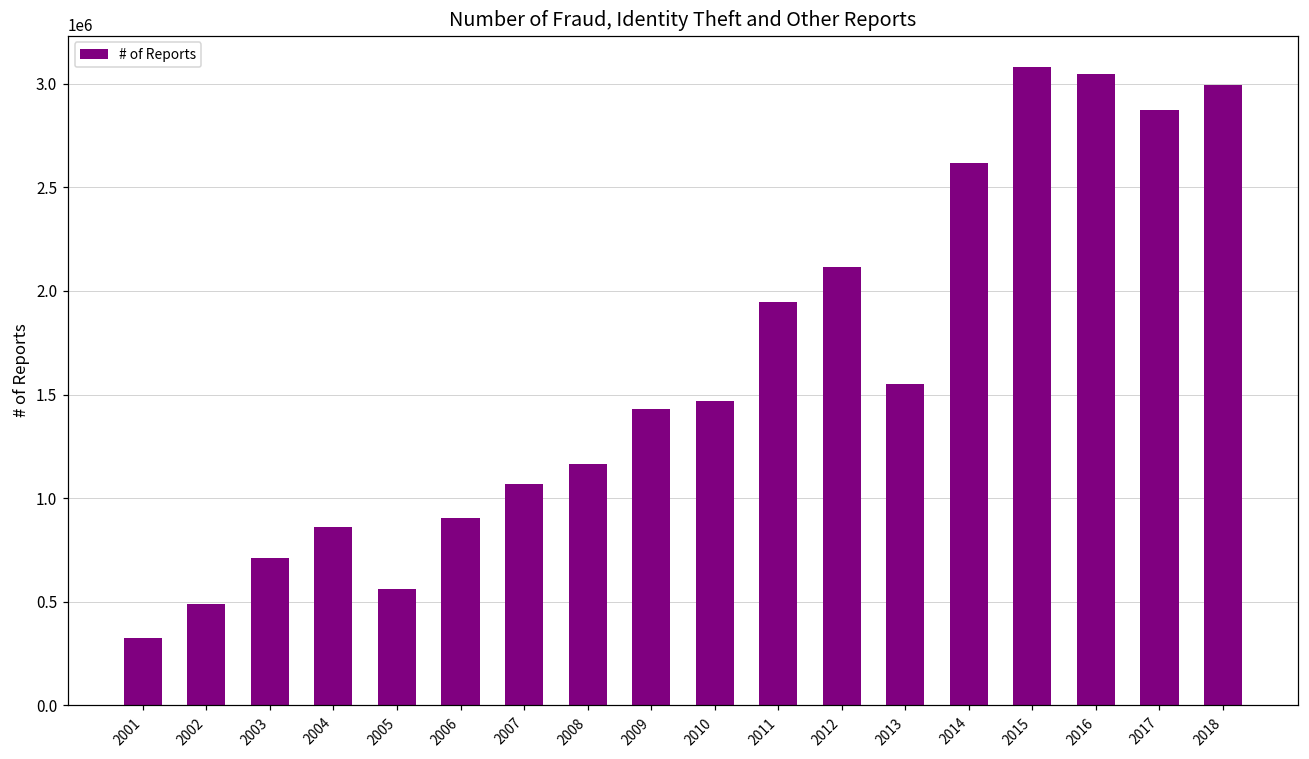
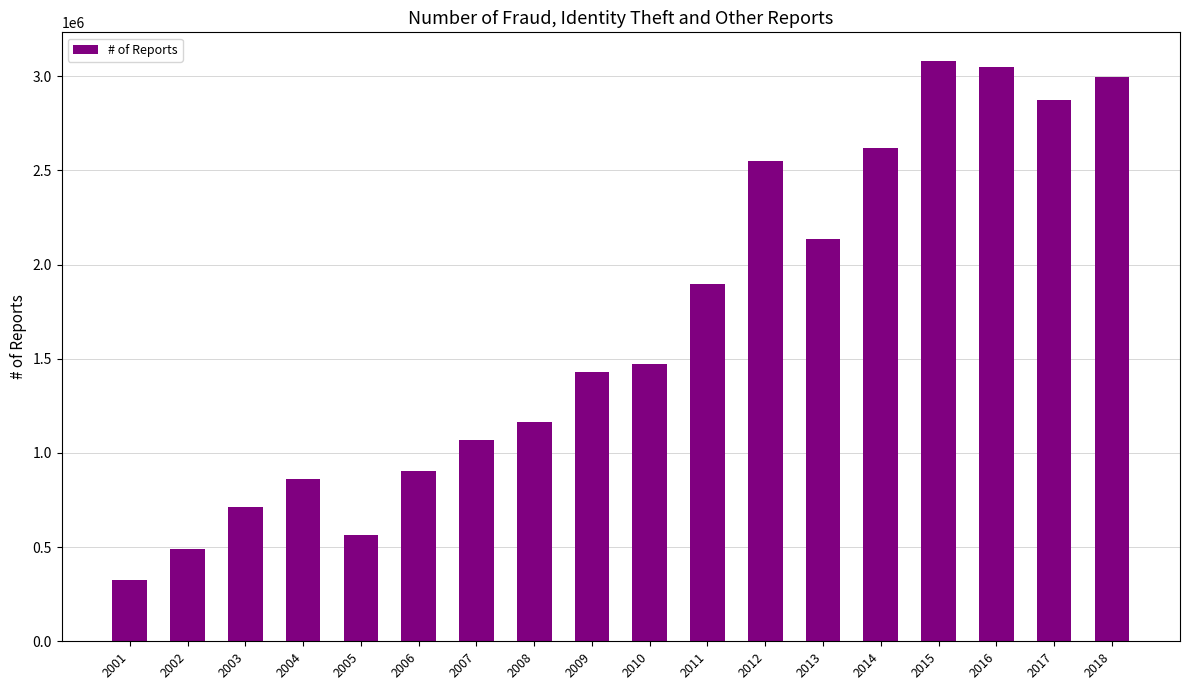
2011: 1940000 -> 1900000
2012: 2120000 -> 2550000
2013: 1550000 -> 2130000
